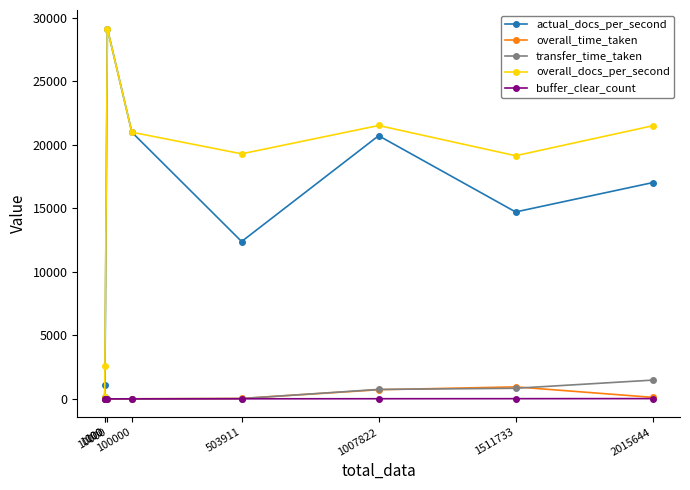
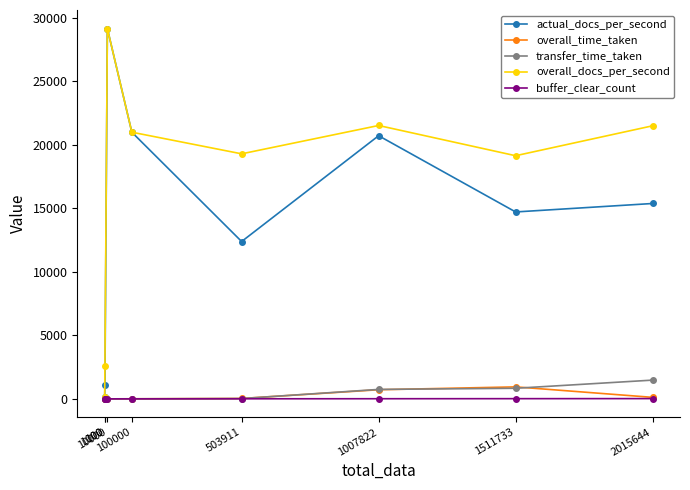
actual_docs_per_second, 2015644: 17000 -> 15400
